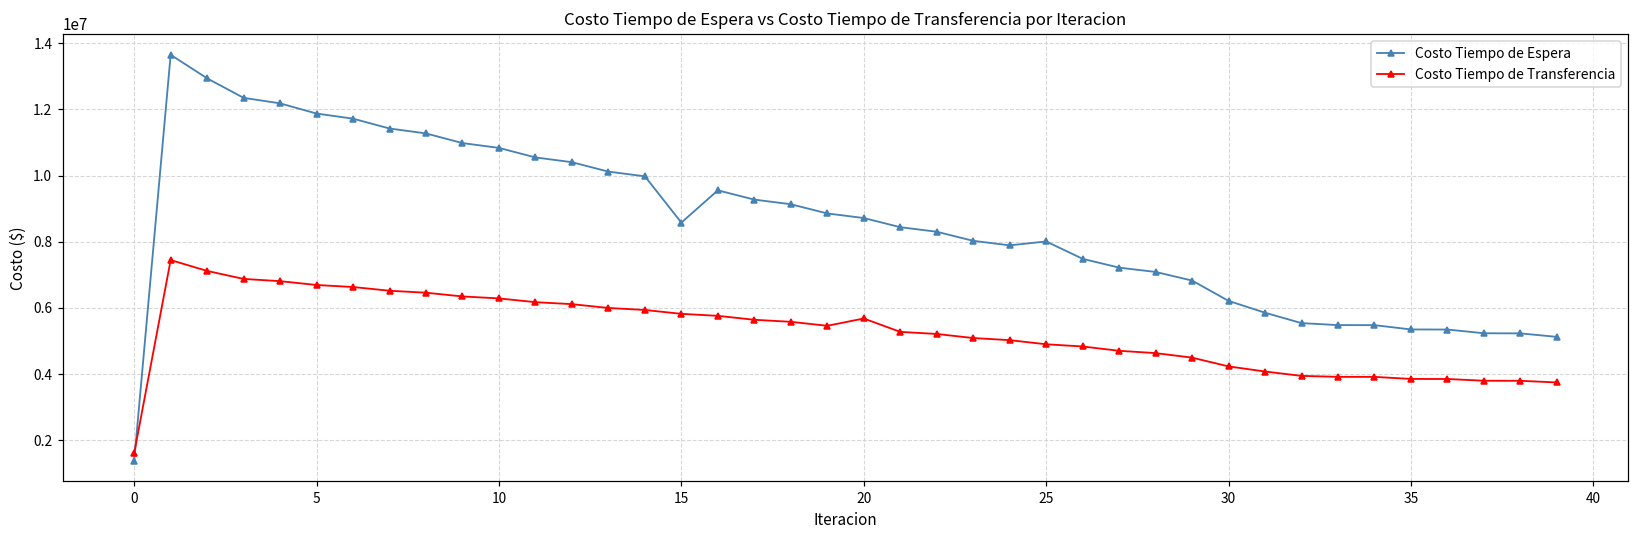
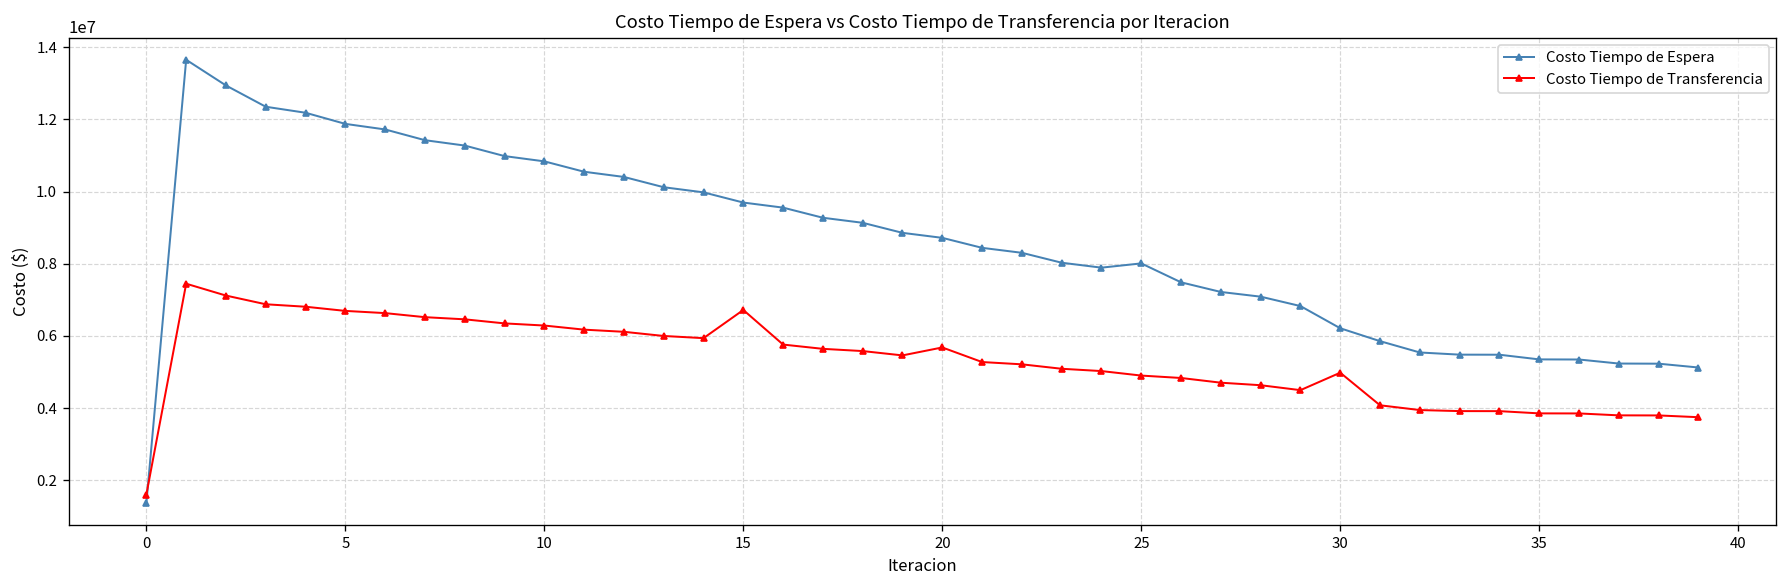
Costo Tiempo de Espera, 15: 8600000 -> 9700000
Costo Tiempo de Transferencia, 15: 5800000 -> 6700000
Costo Tiempo de Transferencia, 30: 4200000 -> 5000000
